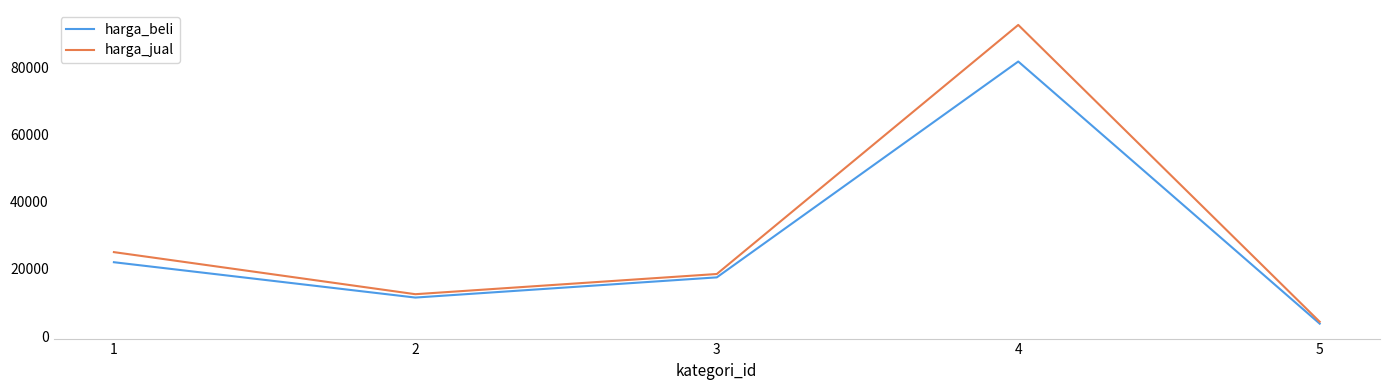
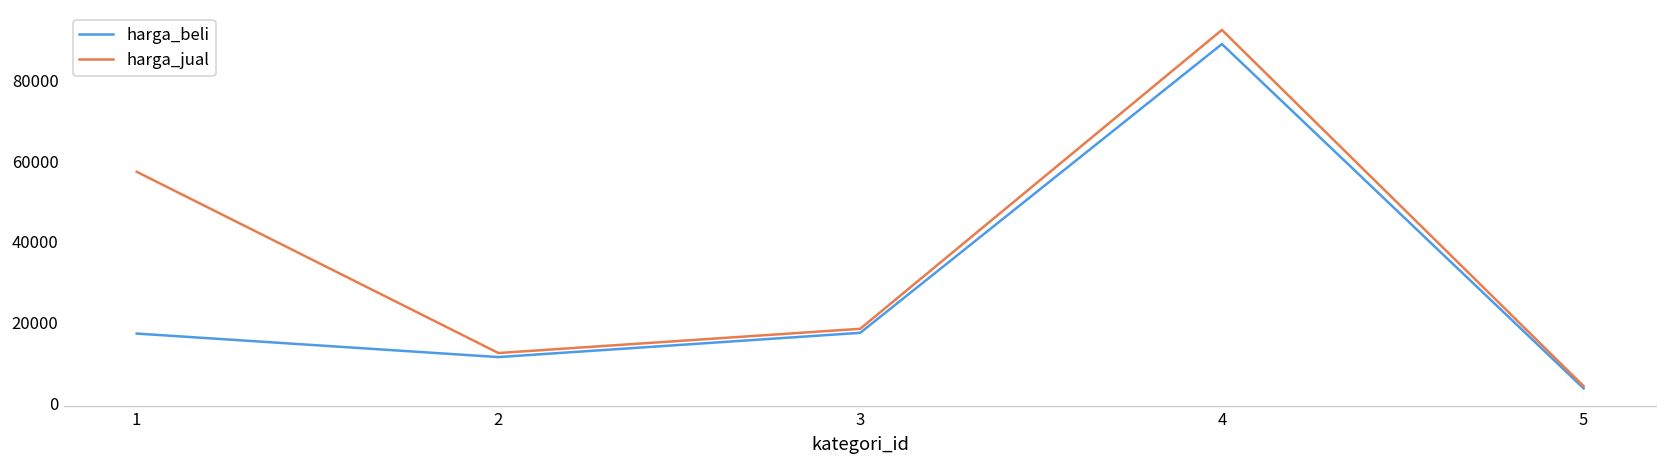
harga_beli, 1: 22000 -> 17000
harga_jual, 1: 25000 -> 57000
harga_beli, 4: 82000 -> 89000
